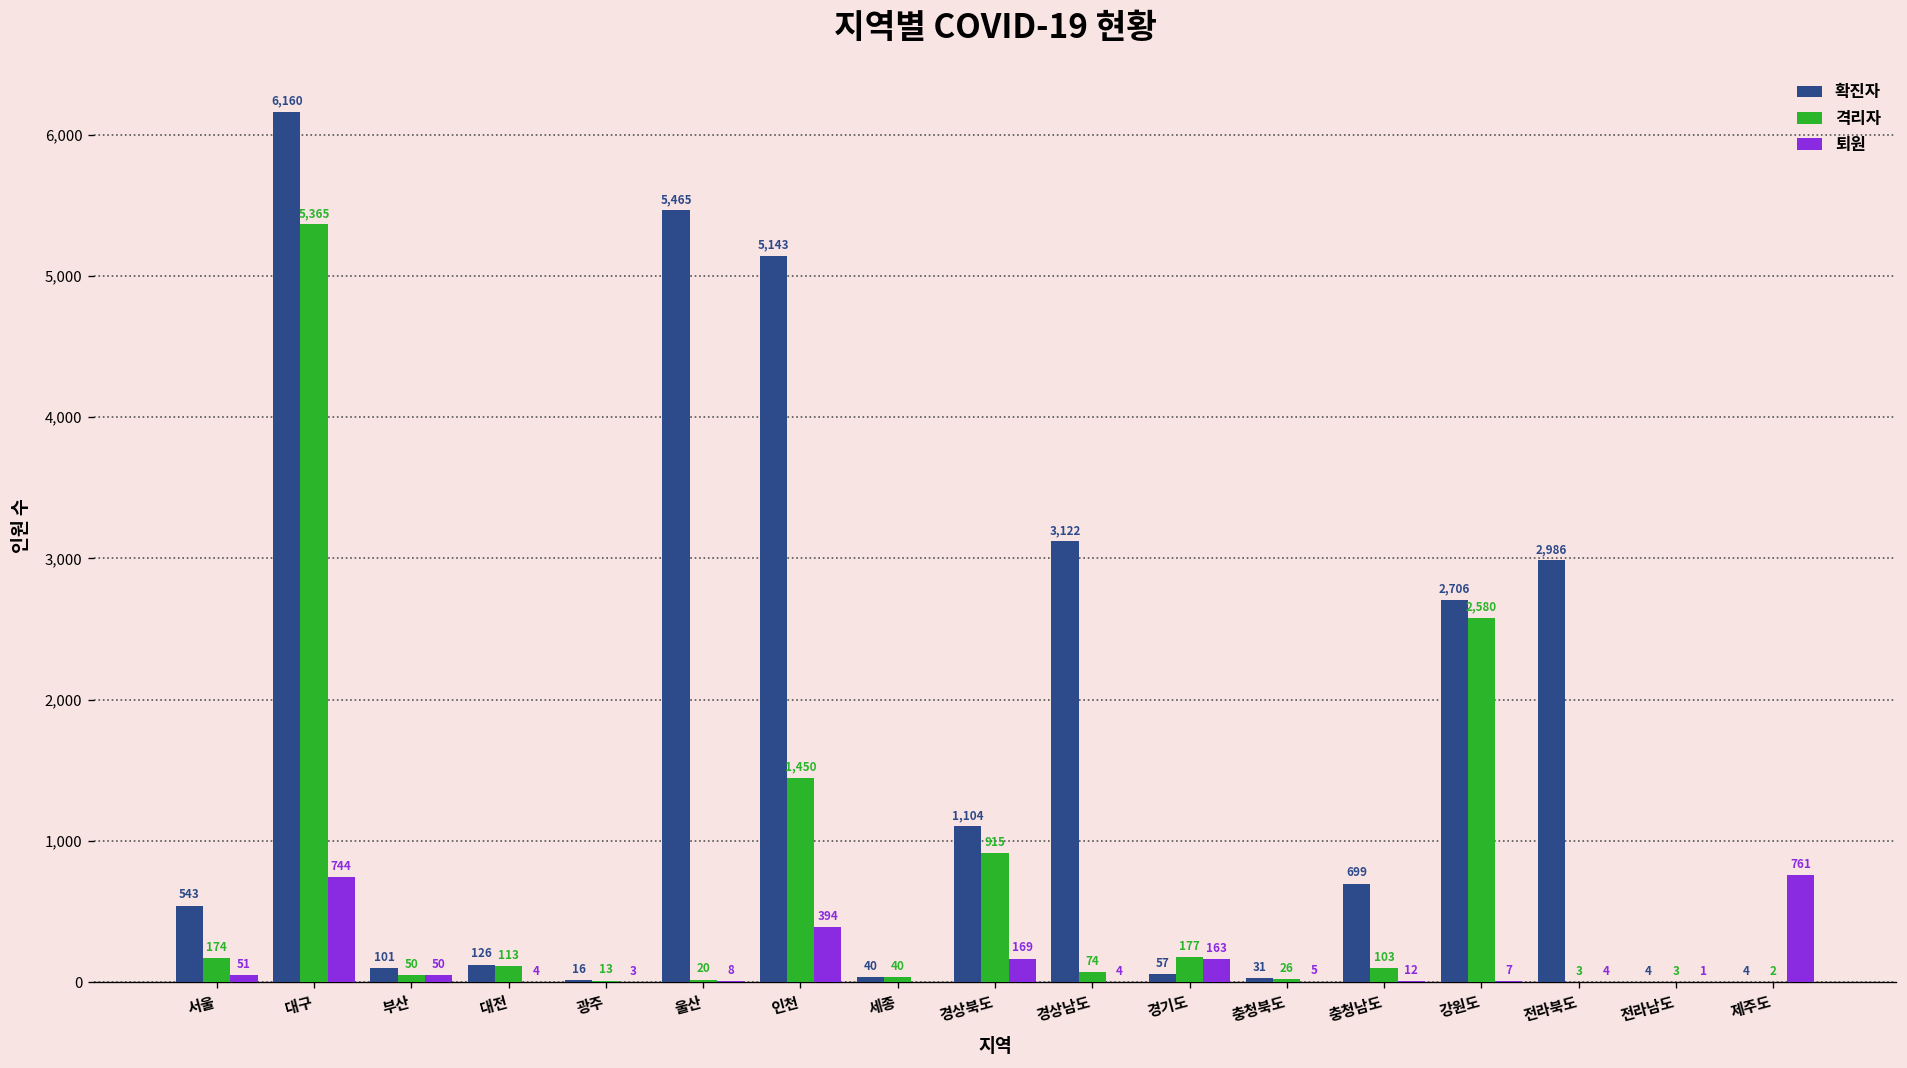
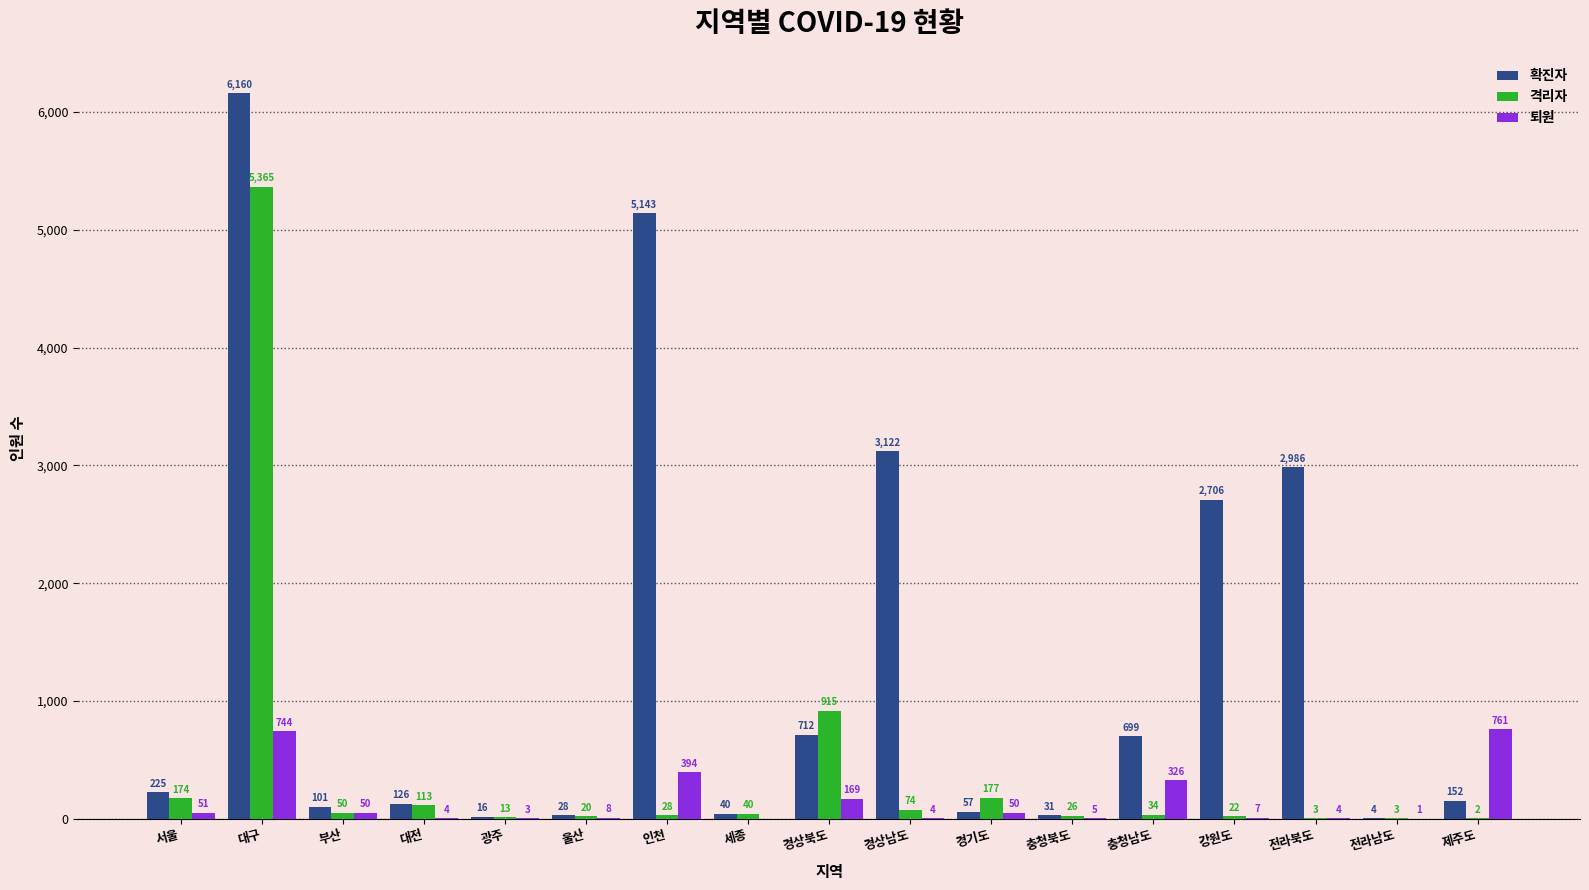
확진자, 서울: 543 -> 225
확진자, 울산: 5,465 -> 28
격리자, 인천: 1,450 -> 28
확진자, 경상북도: 1,104 -> 712
퇴원, 경기도: 163 -> 50
격리자, 충청남도: 103 -> 34
퇴원, 충청남도: 12 -> 326
격리자, 강원도: 2,580 -> 22
확진자, 제주도: 4 -> 152
